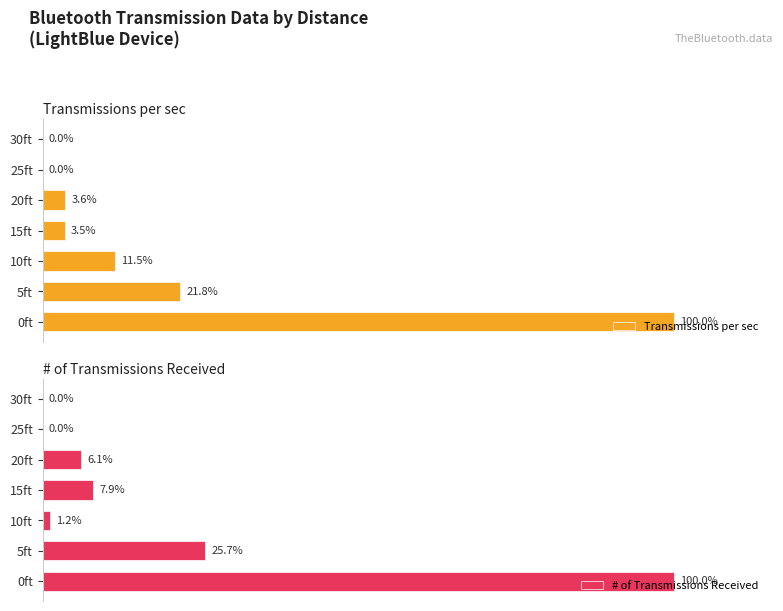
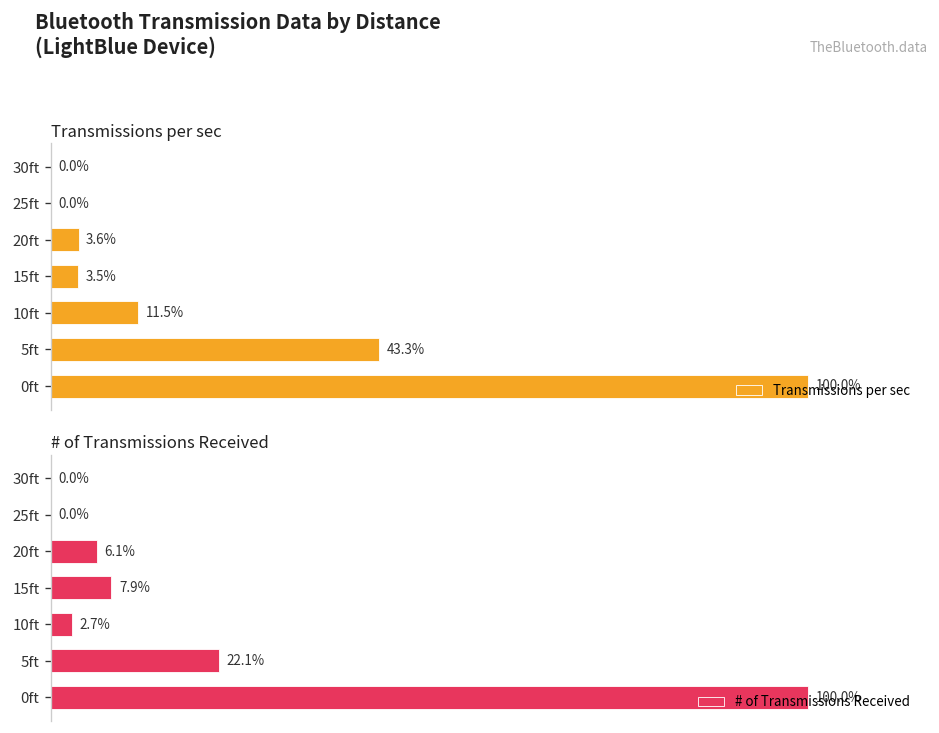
Transmissions per sec, 5ft: 21.8% -> 43.3%
# of Transmissions Received, 10ft: 1.2% -> 2.7%
# of Transmissions Received, 5ft: 25.7% -> 22.1%
